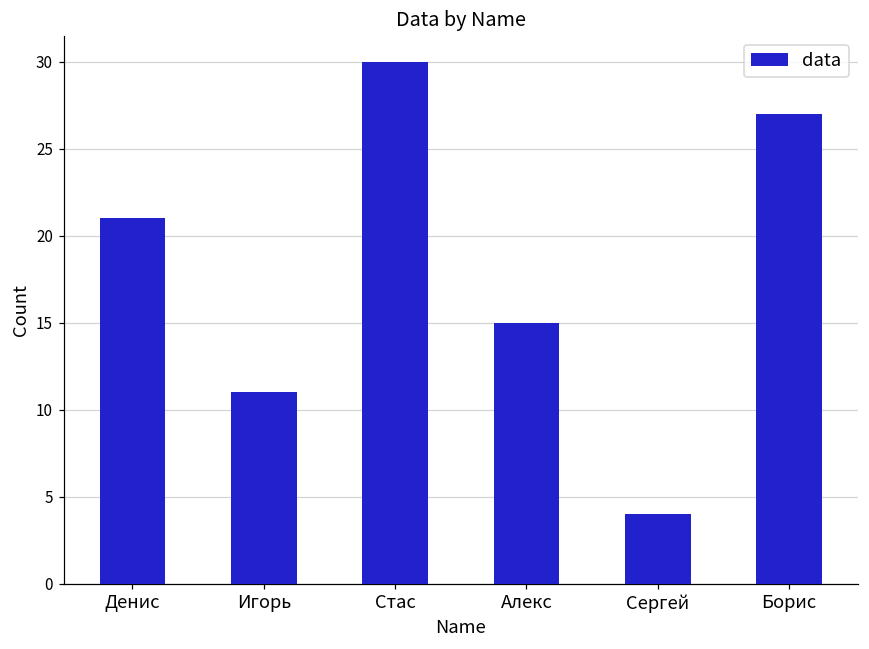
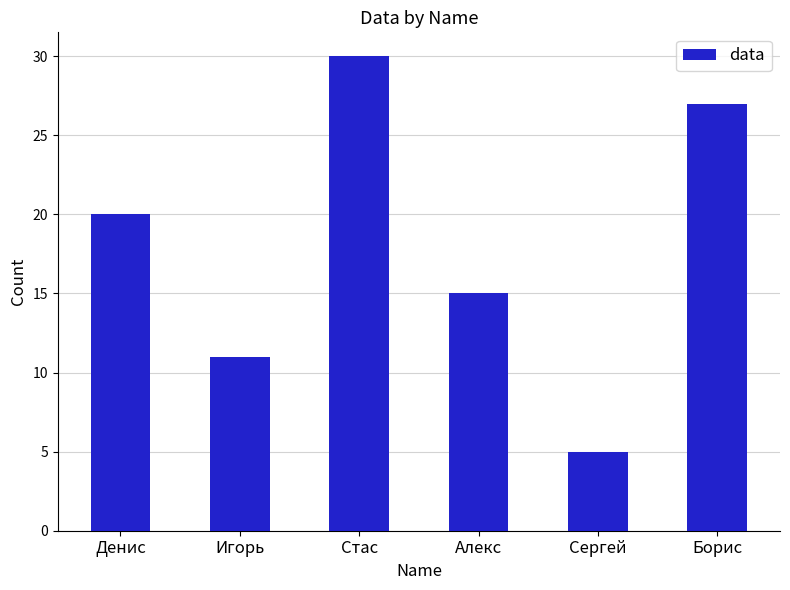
Денис: 21 -> 20
Сергей: 4 -> 5
